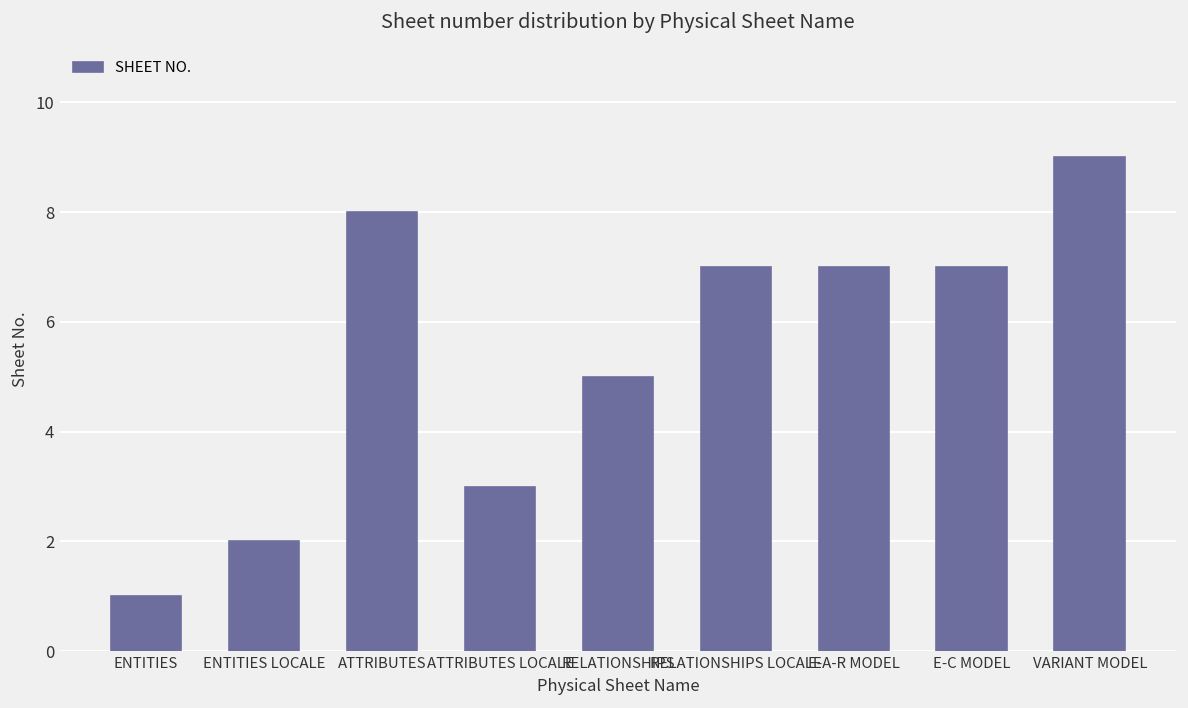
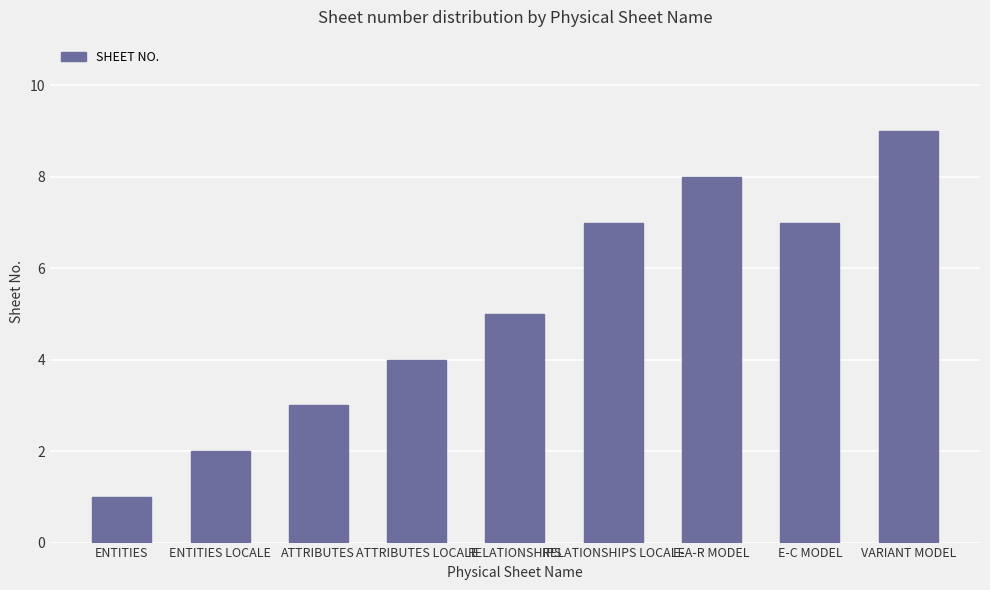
ATTRIBUTES: 8 -> 3
ATTRIBUTES LOCALE: 3 -> 4
E-A-R MODEL: 7 -> 8
